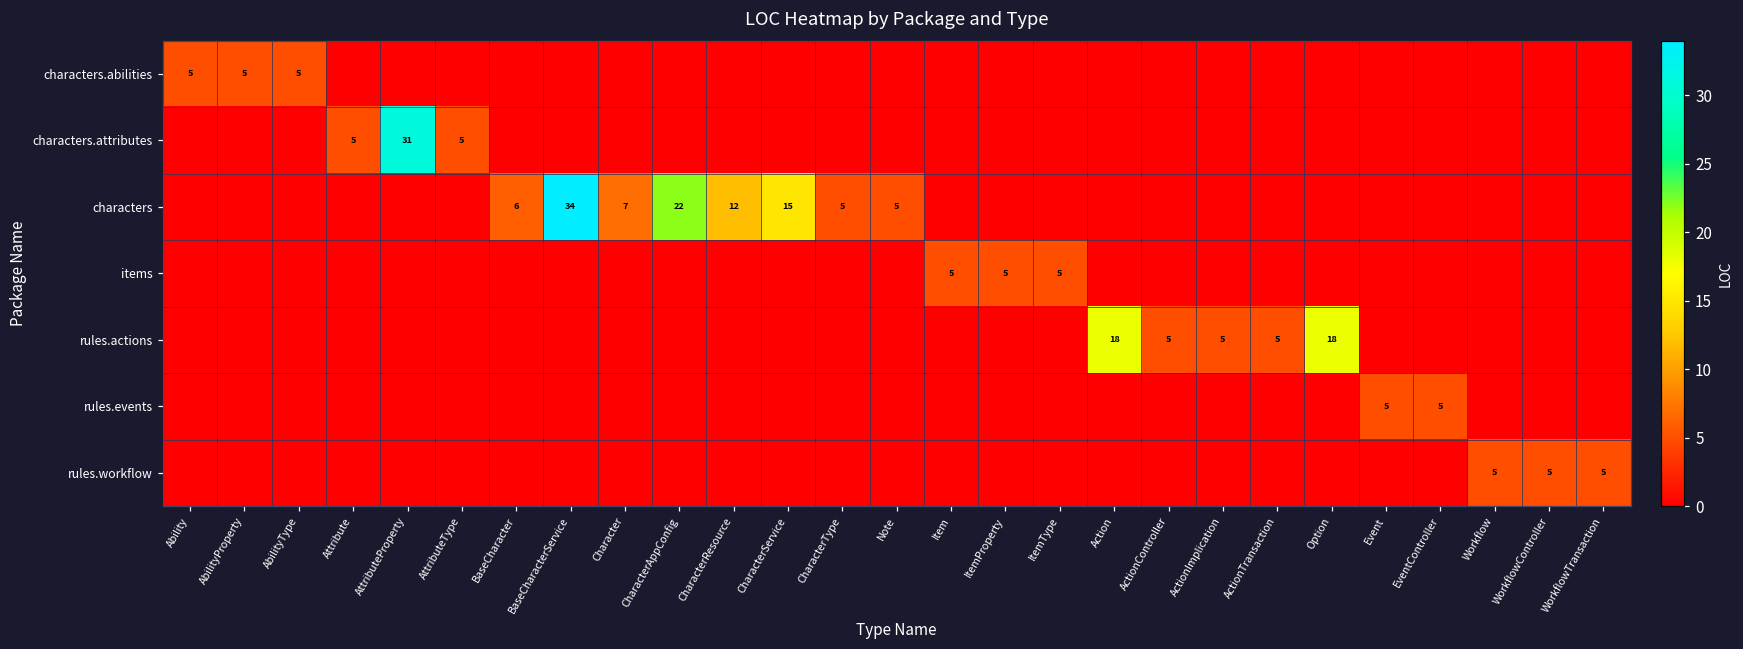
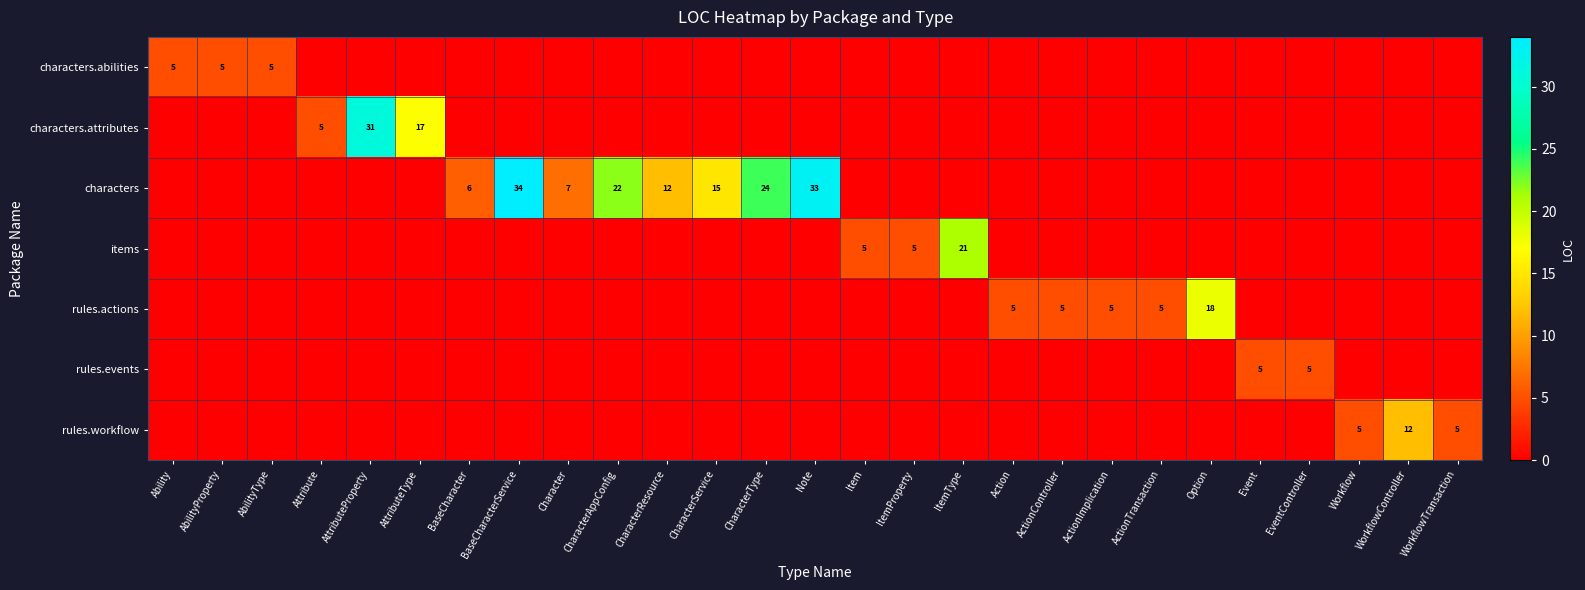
characters.attributes, AttributeType: 5 -> 17
characters, CharacterType: 5 -> 24
characters, Note: 5 -> 33
items, ItemType: 5 -> 21
rules.actions, Action: 18 -> 5
rules.workflow, WorkflowController: 5 -> 12
